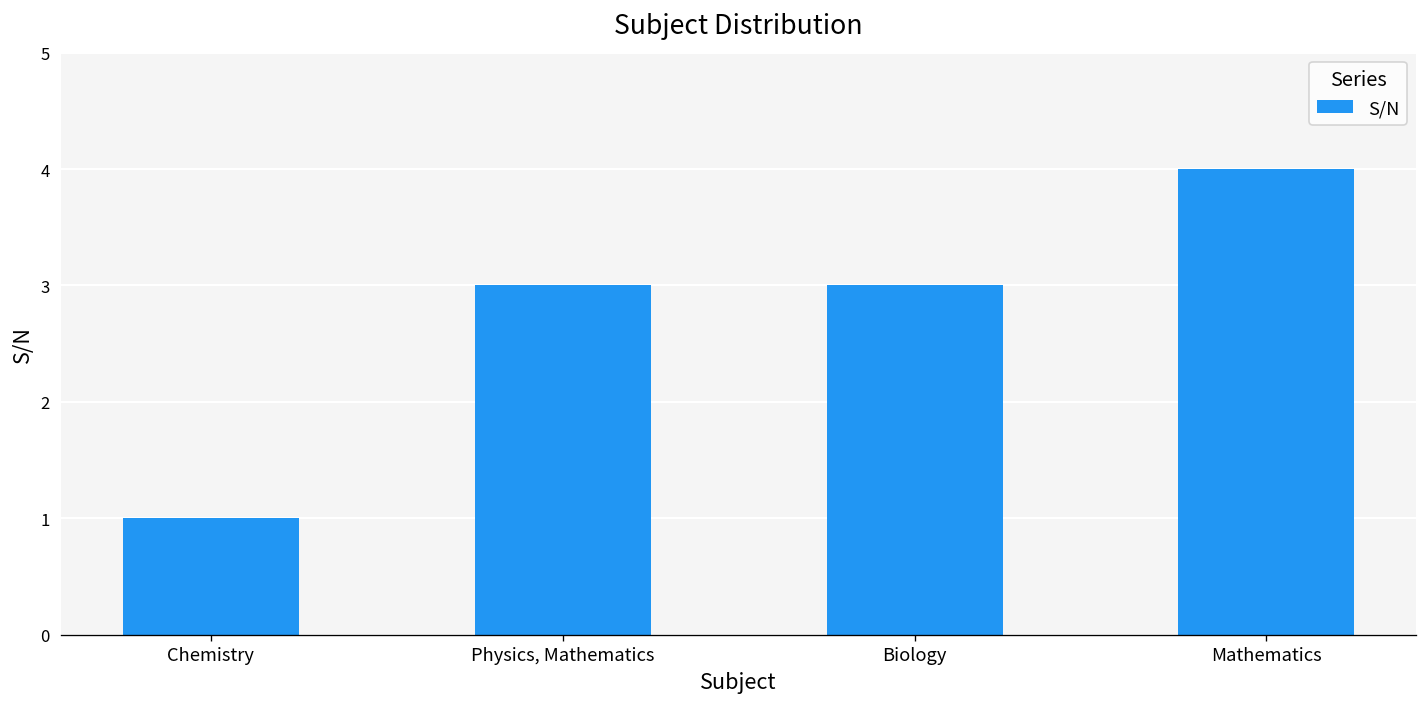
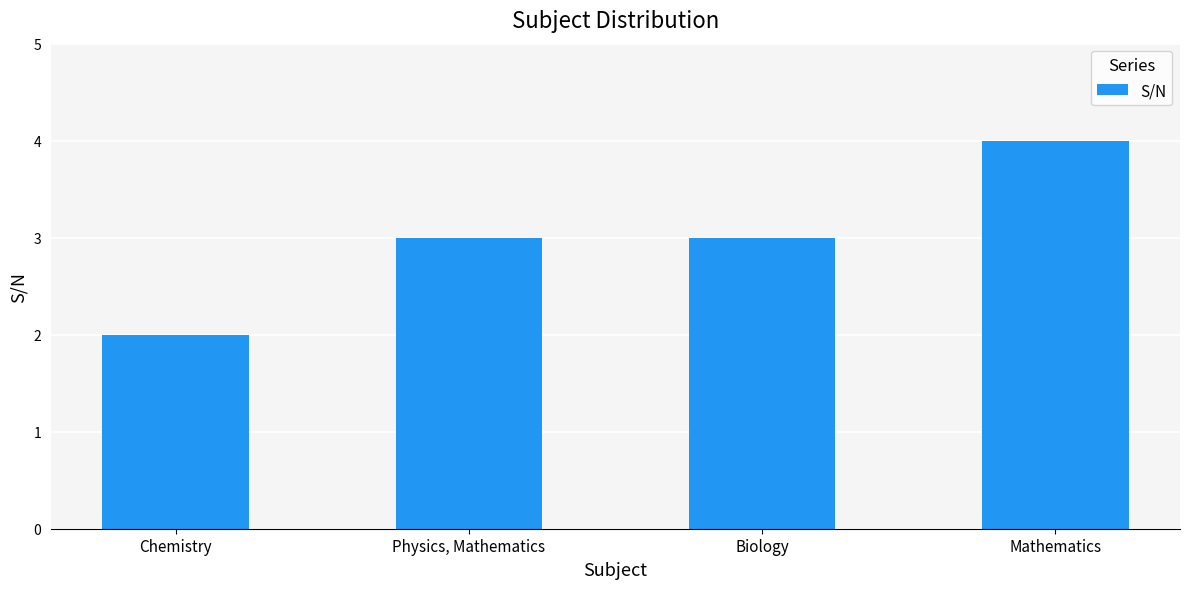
Chemistry: 1 -> 2
